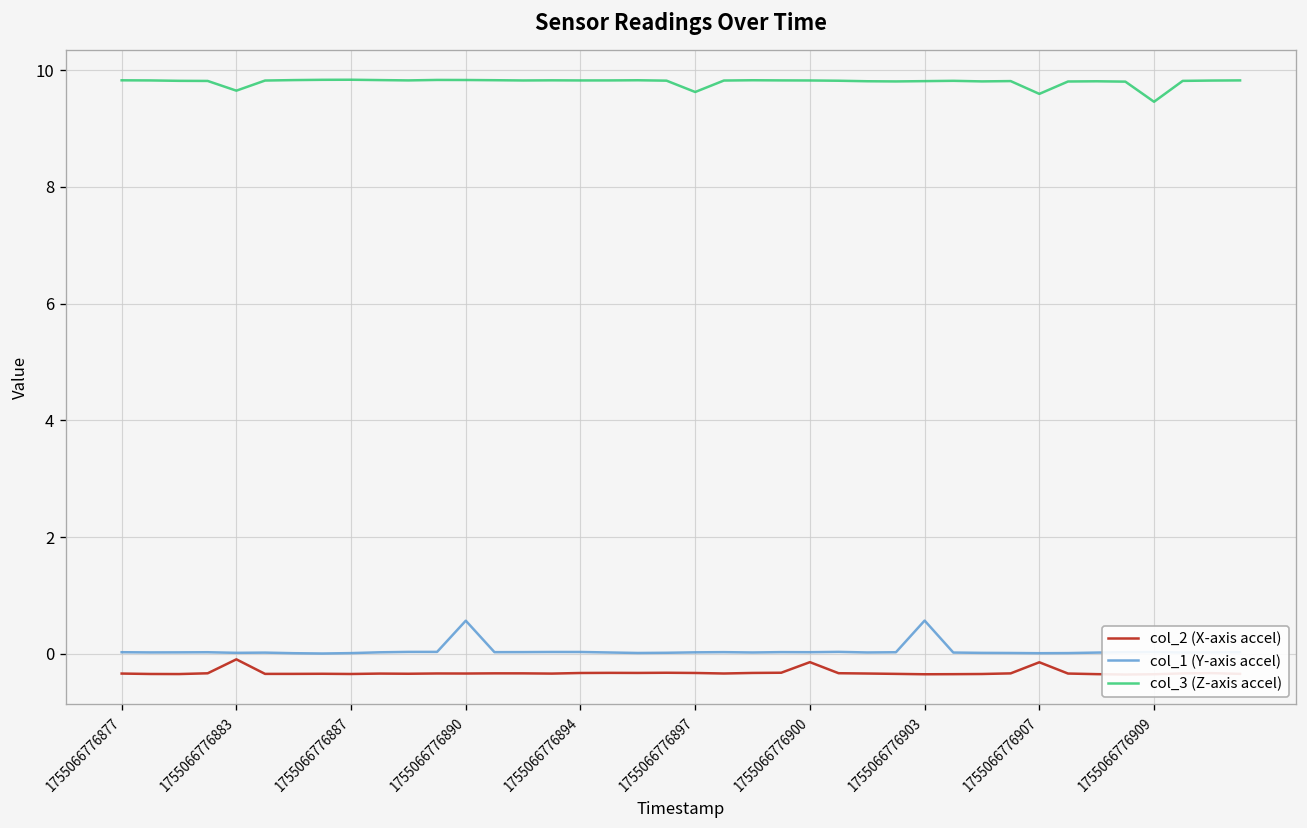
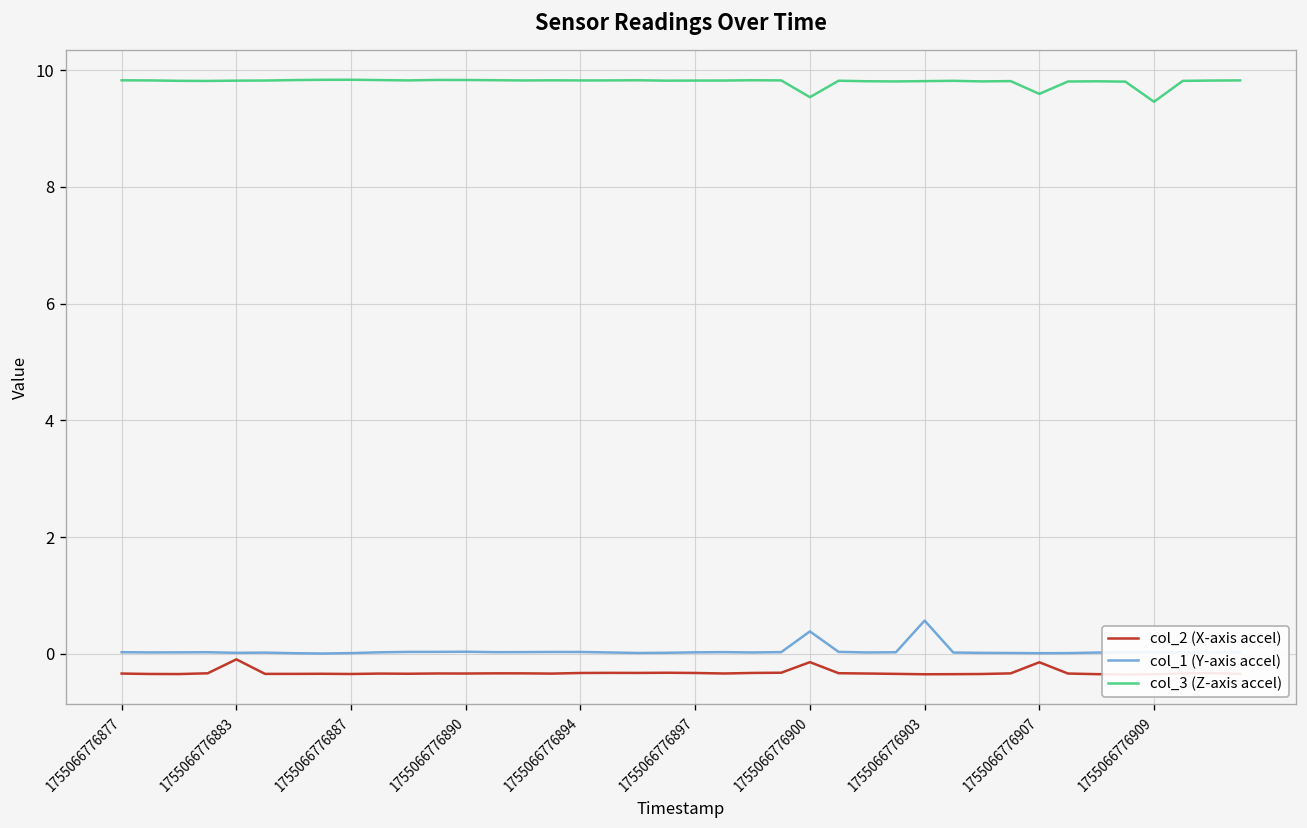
col_3 (Z-axis accel), 1755066776883: 9.6 -> 9.8
col_1 (Y-axis accel), 1755066776890: 0.6 -> 0.0
col_3 (Z-axis accel), 1755066776897: 9.6 -> 9.8
col_1 (Y-axis accel), 1755066776900: 0.0 -> 0.4
col_3 (Z-axis accel), 1755066776900: 9.8 -> 9.5
